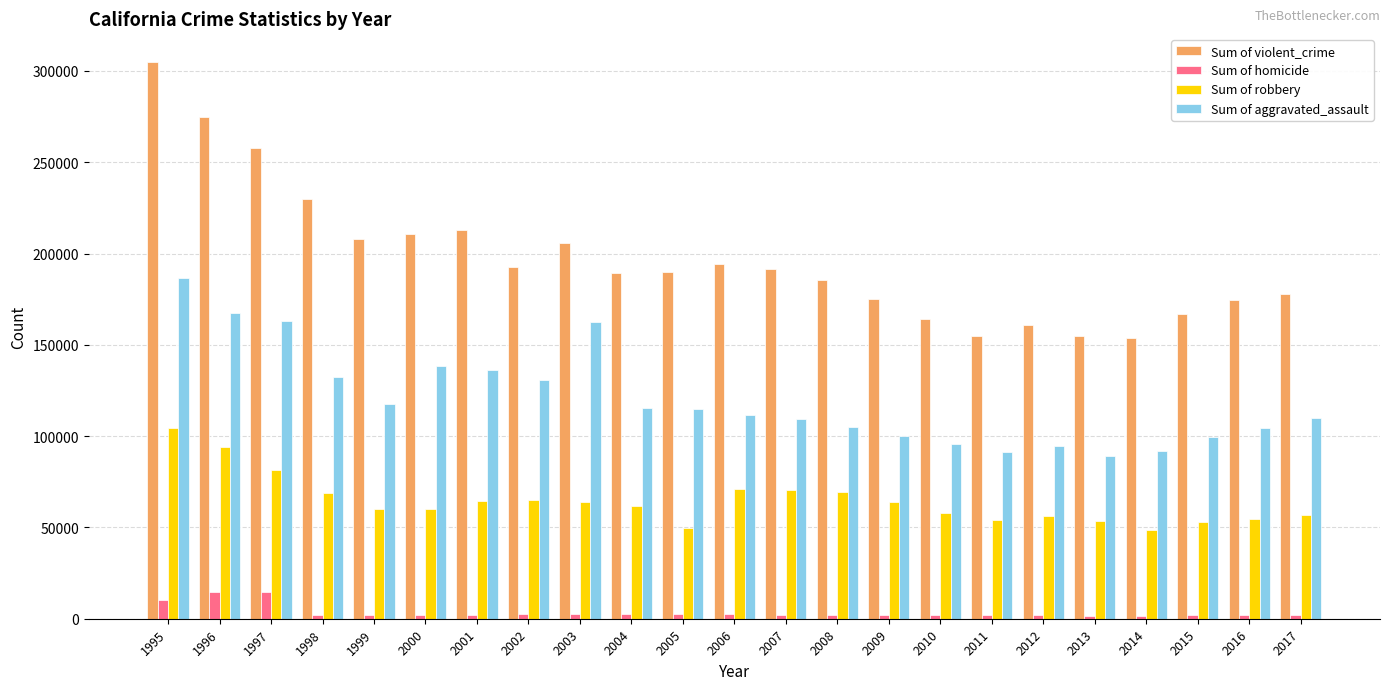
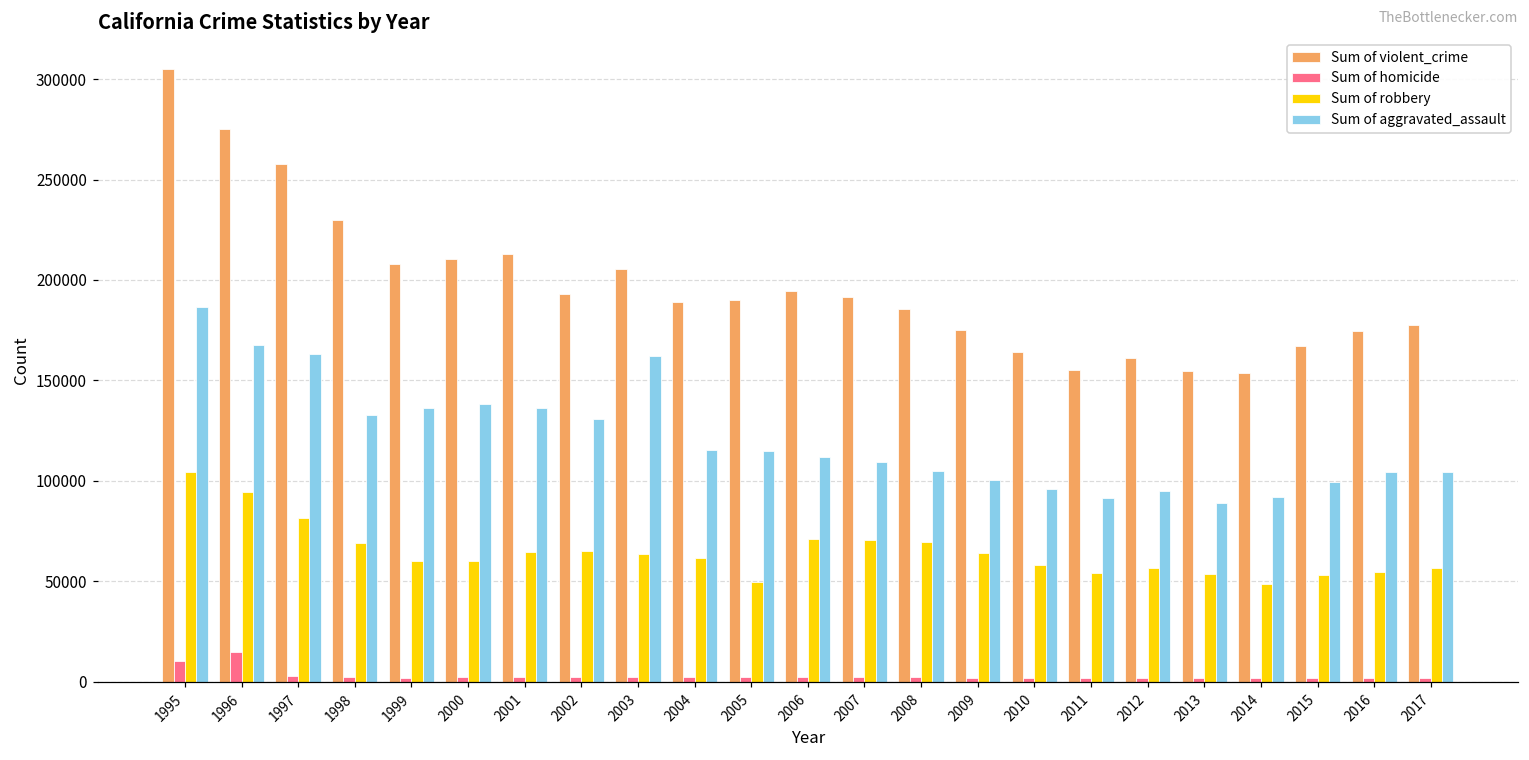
Sum of homicide, 1997: 14000 -> 3000
Sum of aggravated_assault, 1999: 118000 -> 136000
Sum of aggravated_assault, 2017: 110000 -> 104000
